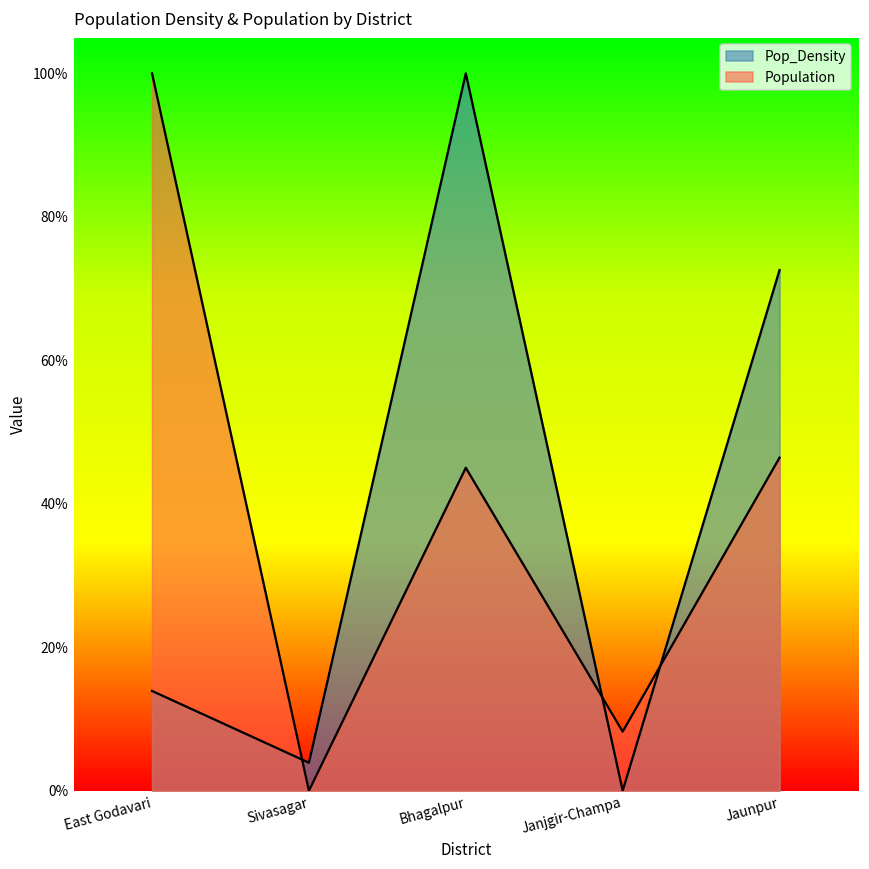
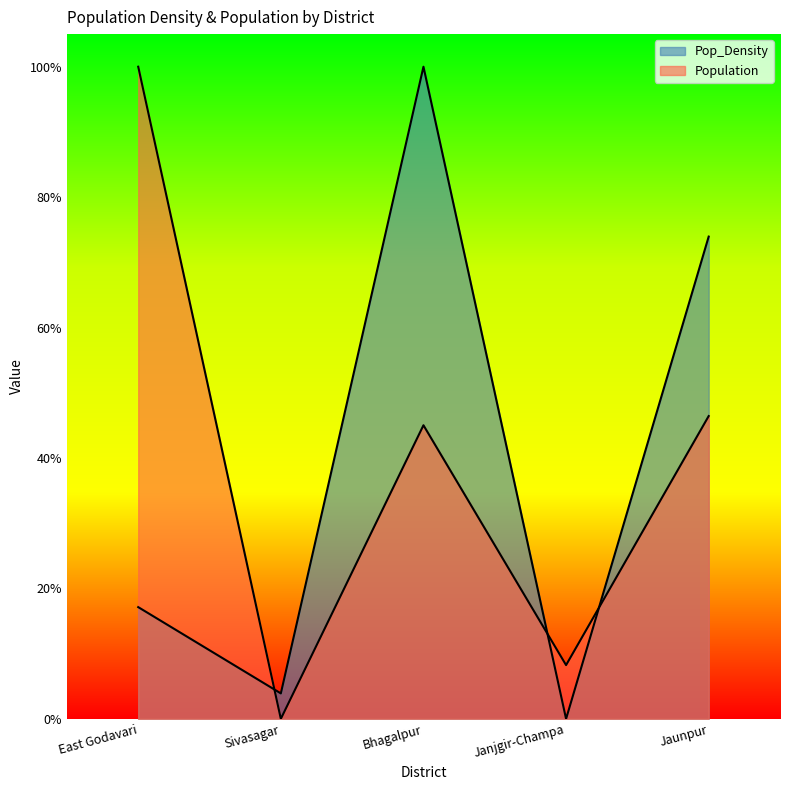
Pop_Density, East Godavari: 14% -> 17%
Pop_Density, Jaunpur: 73% -> 74%
